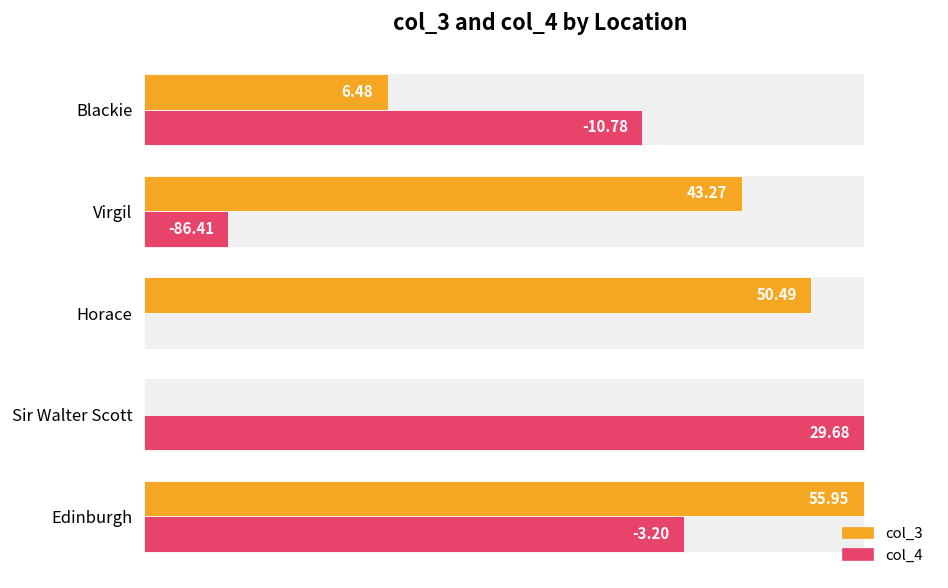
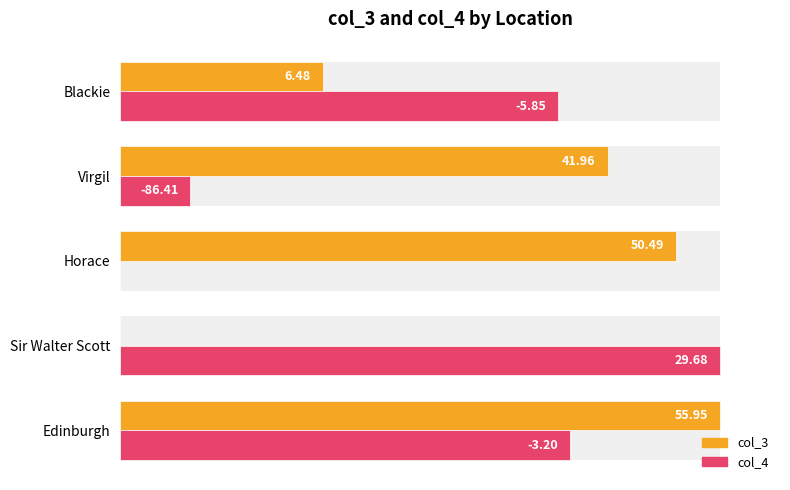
col_4, Blackie: -10.78 -> -5.85
col_3, Virgil: 43.27 -> 41.96
